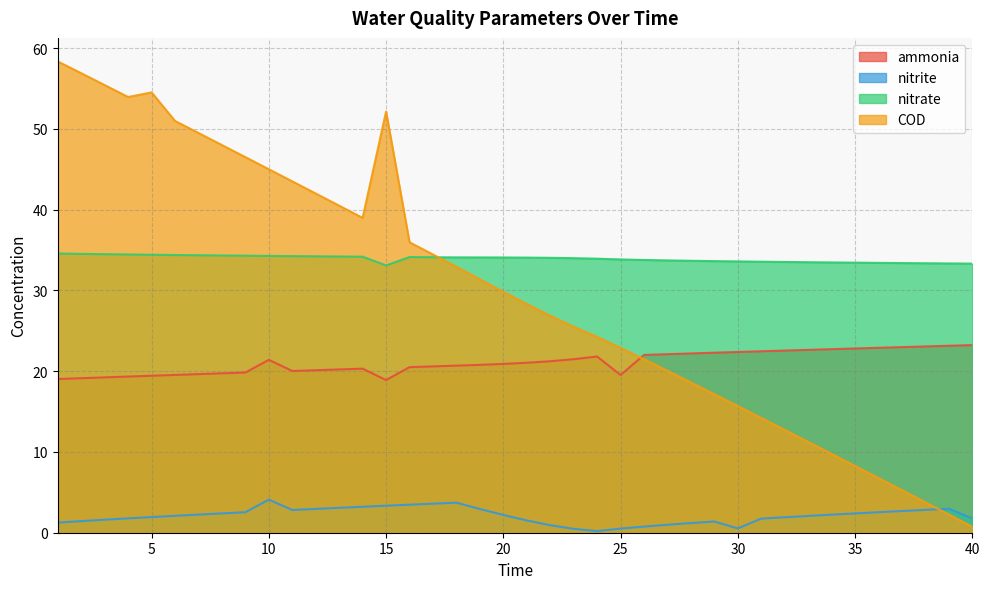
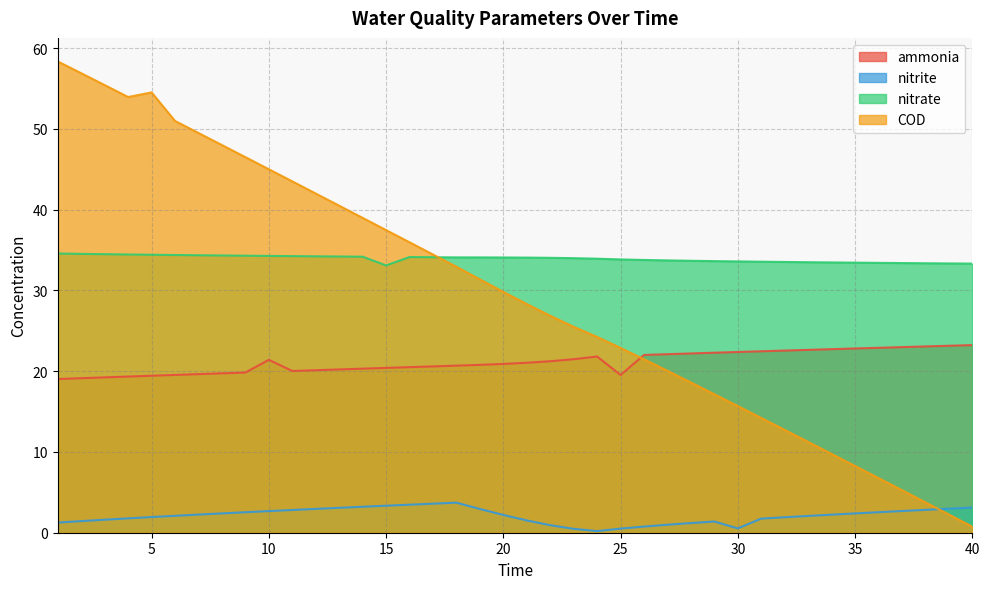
nitrite, 10: 4 -> 3
ammonia, 15: 19 -> 20
COD, 15: 52 -> 37
nitrite, 40: 2 -> 3
